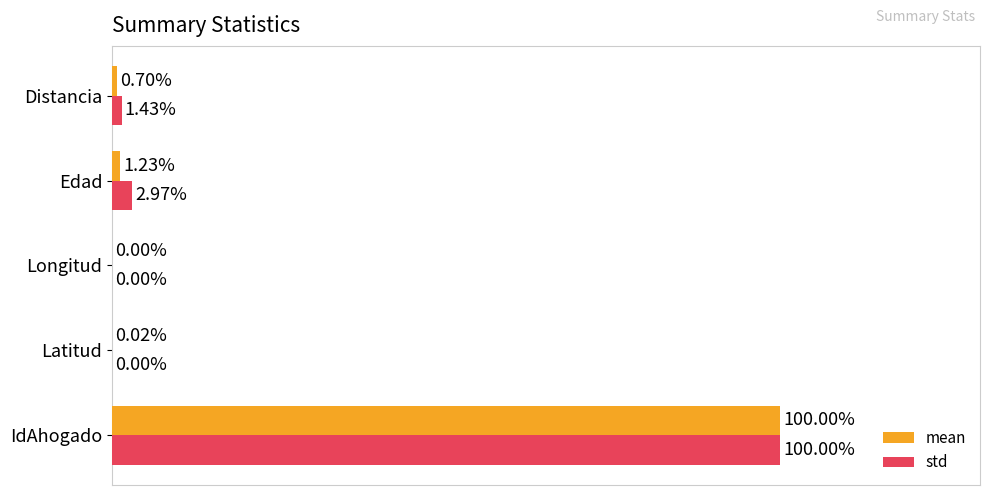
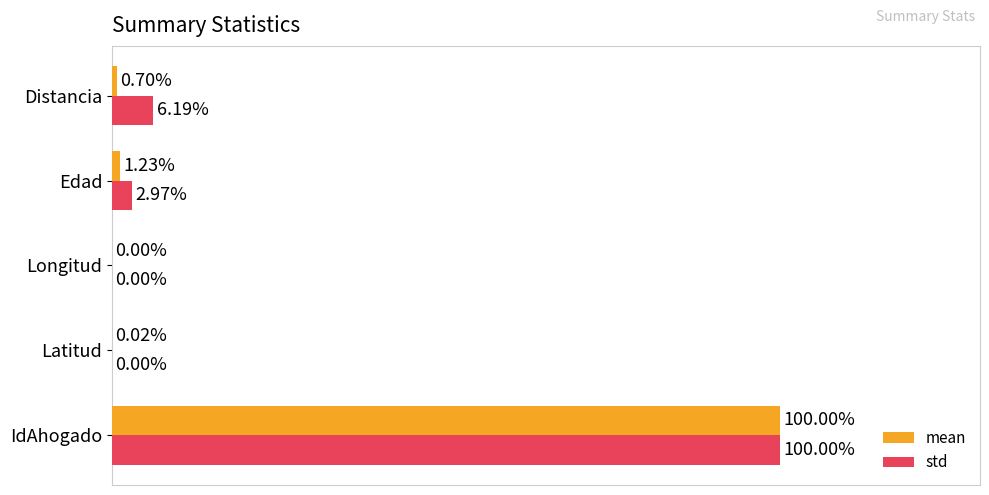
std, Distancia: 1.43% -> 6.19%
